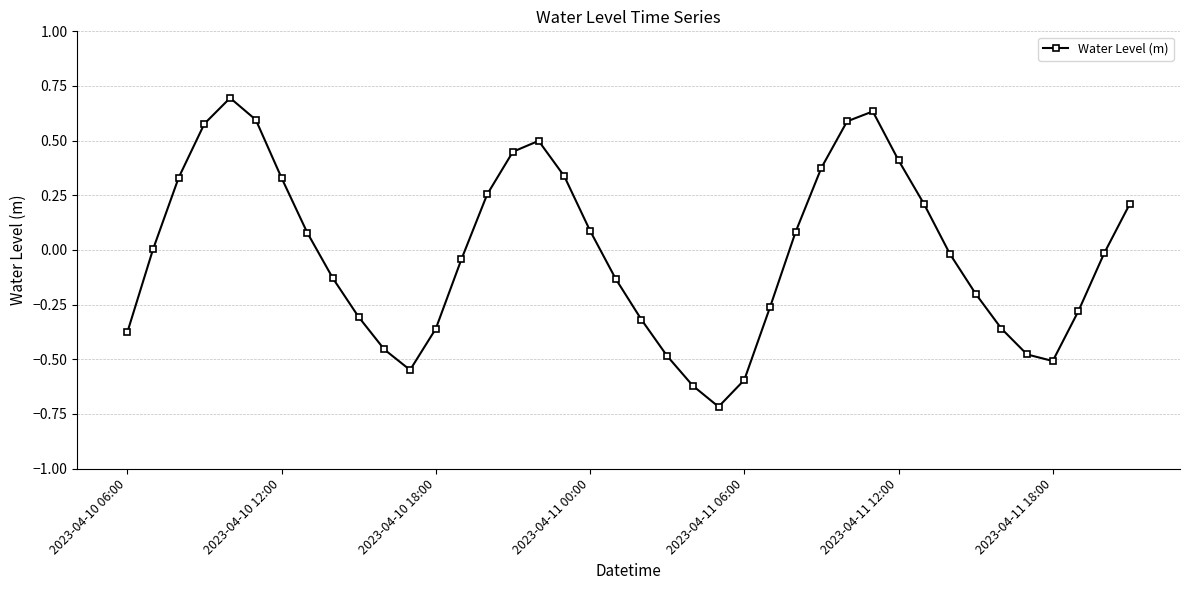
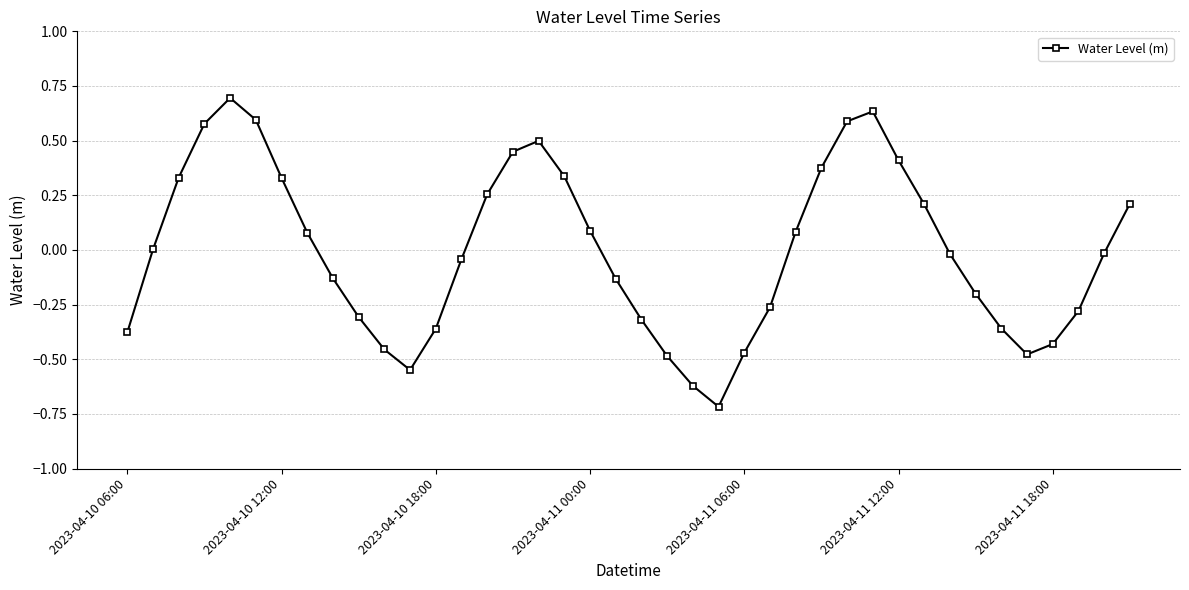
2023-04-11 06:00: -0.59 -> -0.47
2023-04-11 18:00: -0.51 -> -0.43
